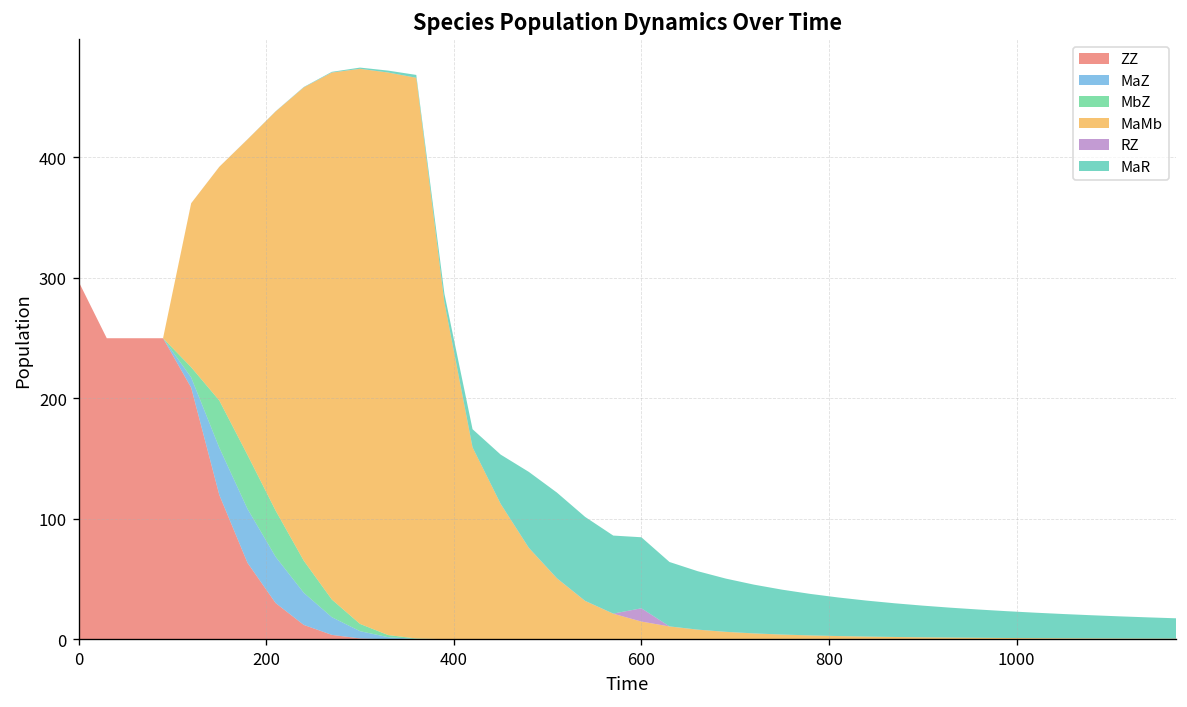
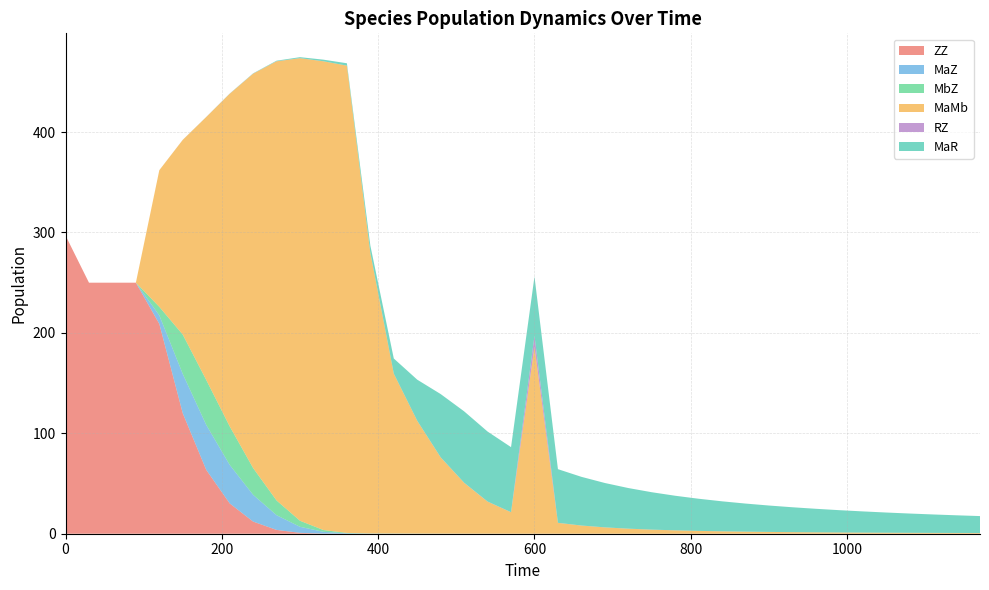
MaMb, 600: 15 -> 186
